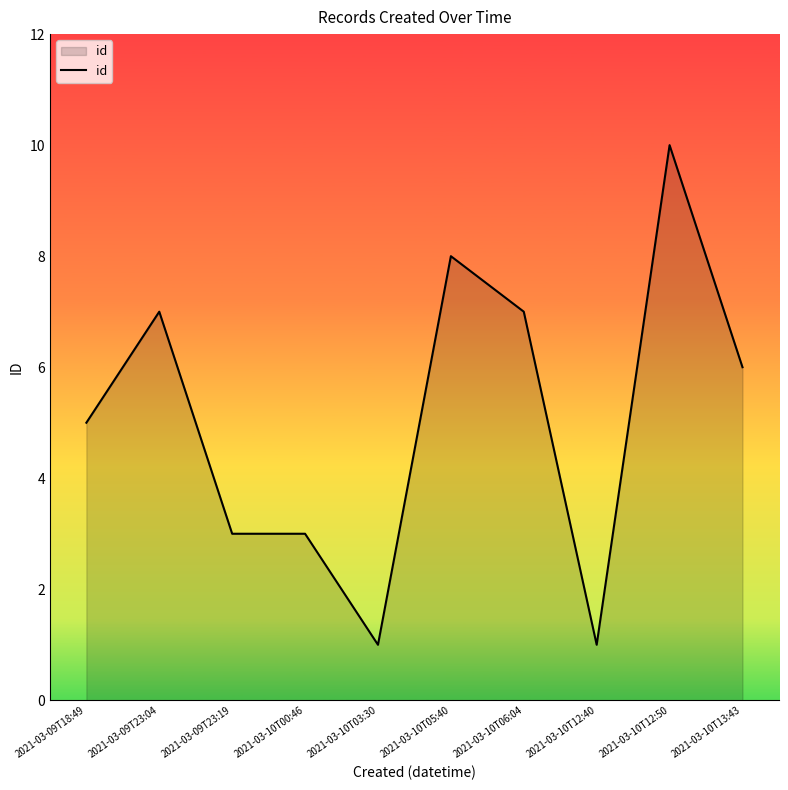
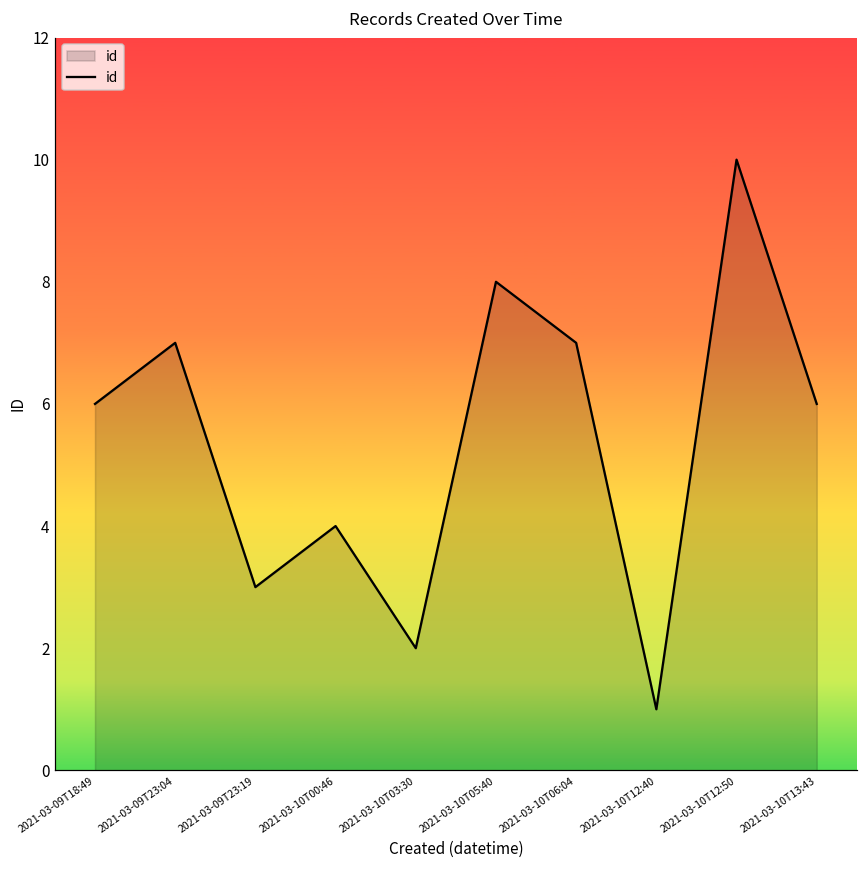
2021-03-09T18:49: 5 -> 6
2021-03-10T00:46: 3 -> 4
2021-03-10T03:30: 1 -> 2
